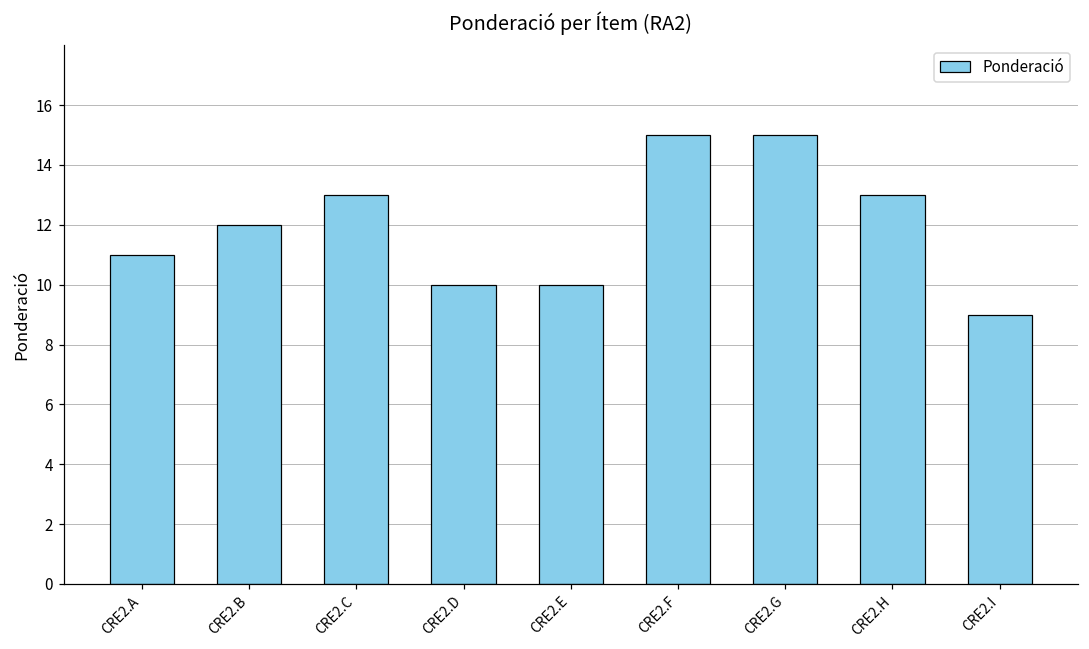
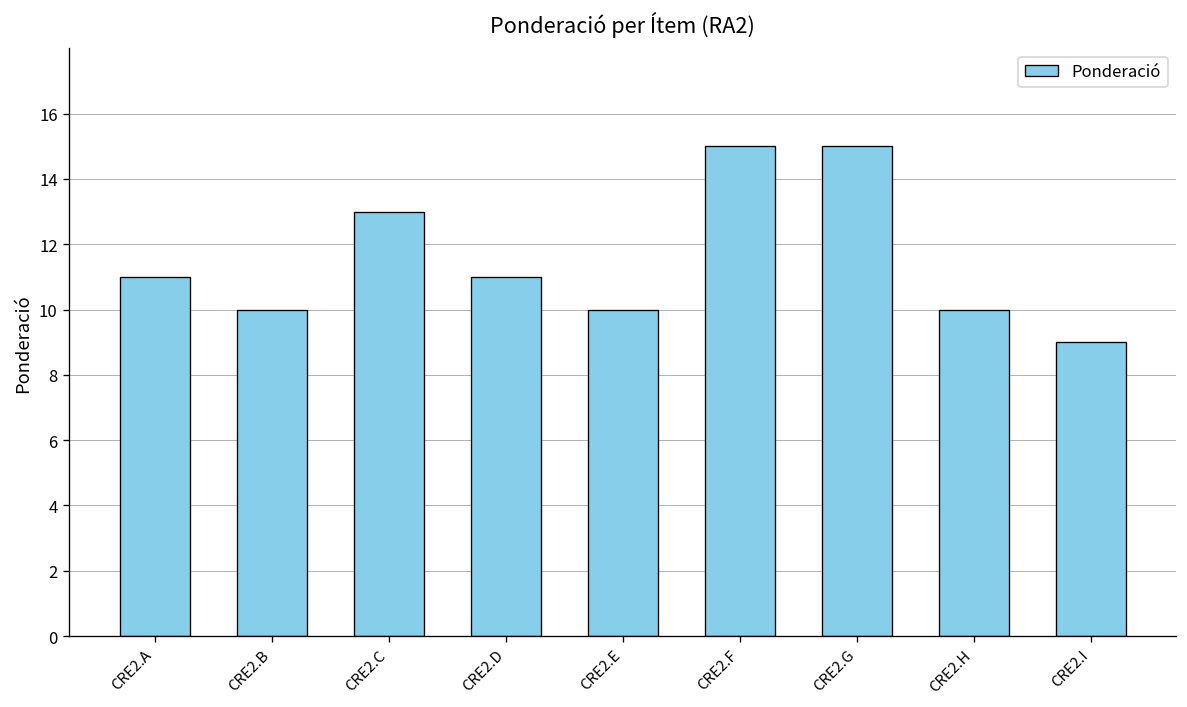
CRE2.B: 12 -> 10
CRE2.D: 10 -> 11
CRE2.H: 13 -> 10
